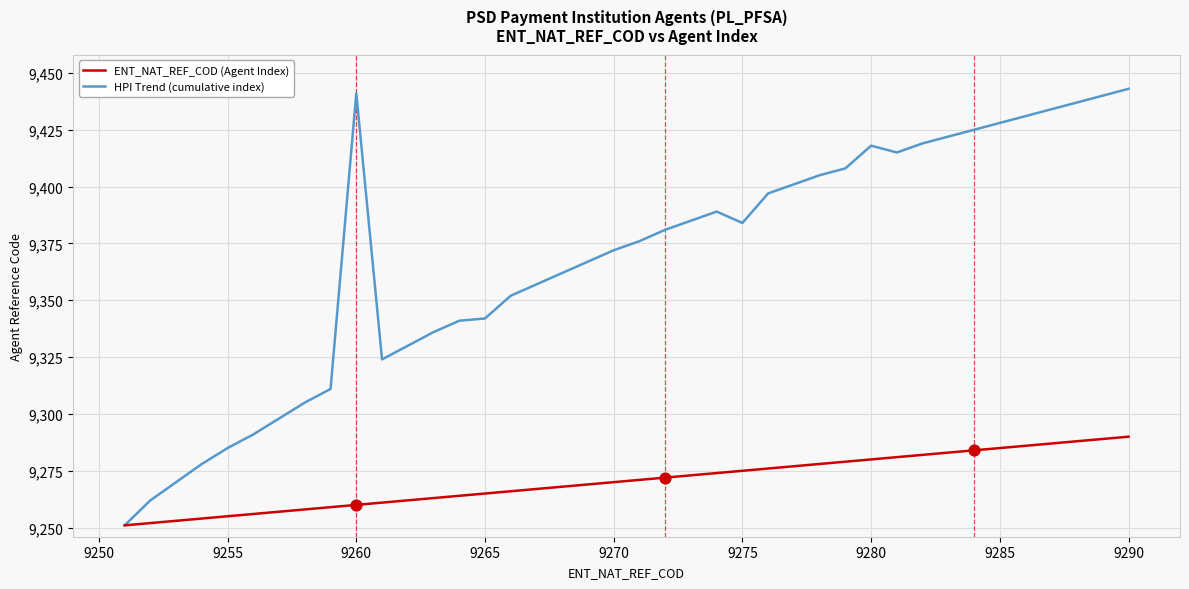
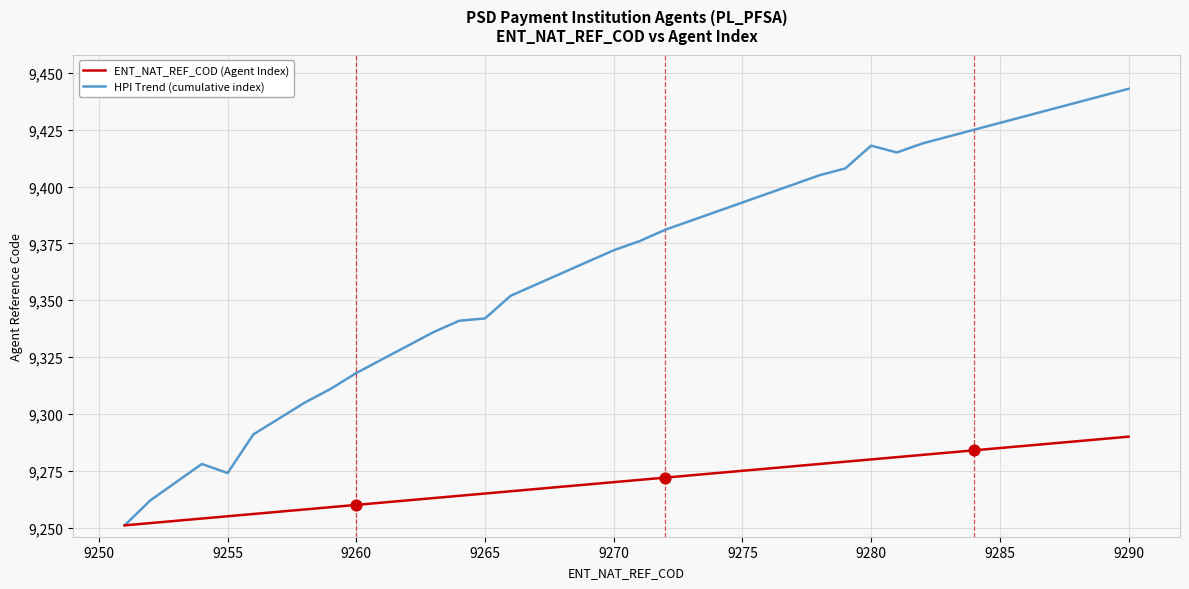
HPI Trend (cumulative index), 9255: 9,285 -> 9,274
HPI Trend (cumulative index), 9260: 9,441 -> 9,318
HPI Trend (cumulative index), 9275: 9,384 -> 9,393
